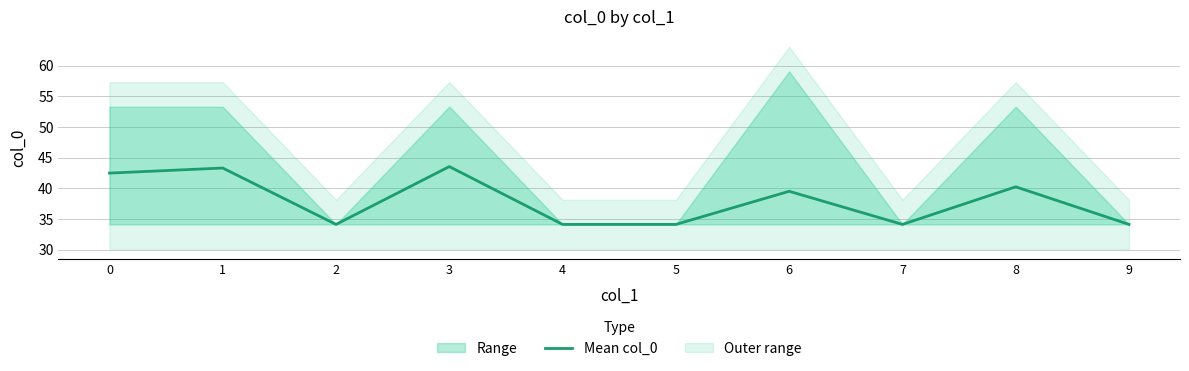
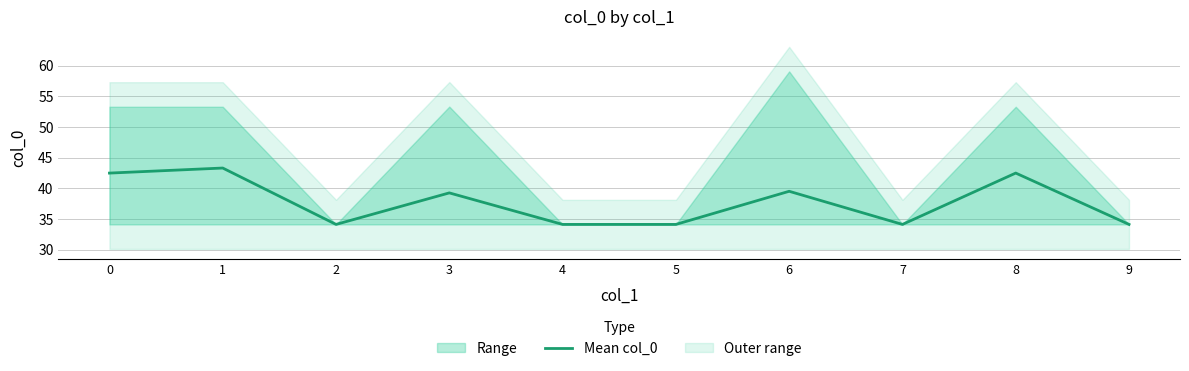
Mean col_0, 3: 44 -> 39
Mean col_0, 8: 40 -> 42
